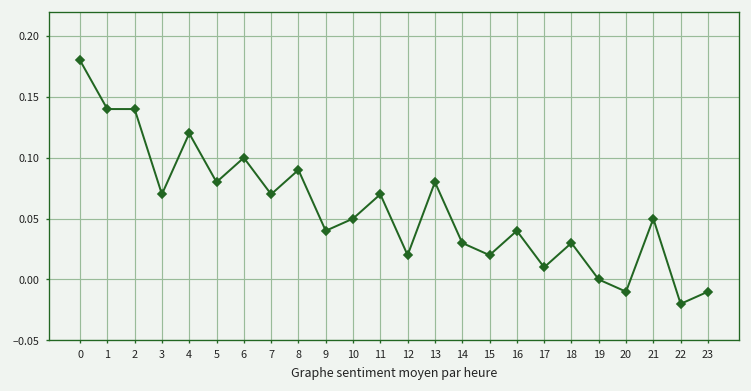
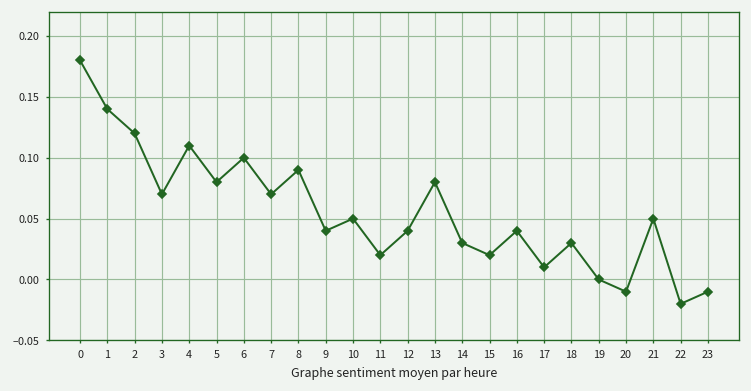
2: 0.14 -> 0.12
4: 0.12 -> 0.11
11: 0.07 -> 0.02
12: 0.02 -> 0.04
